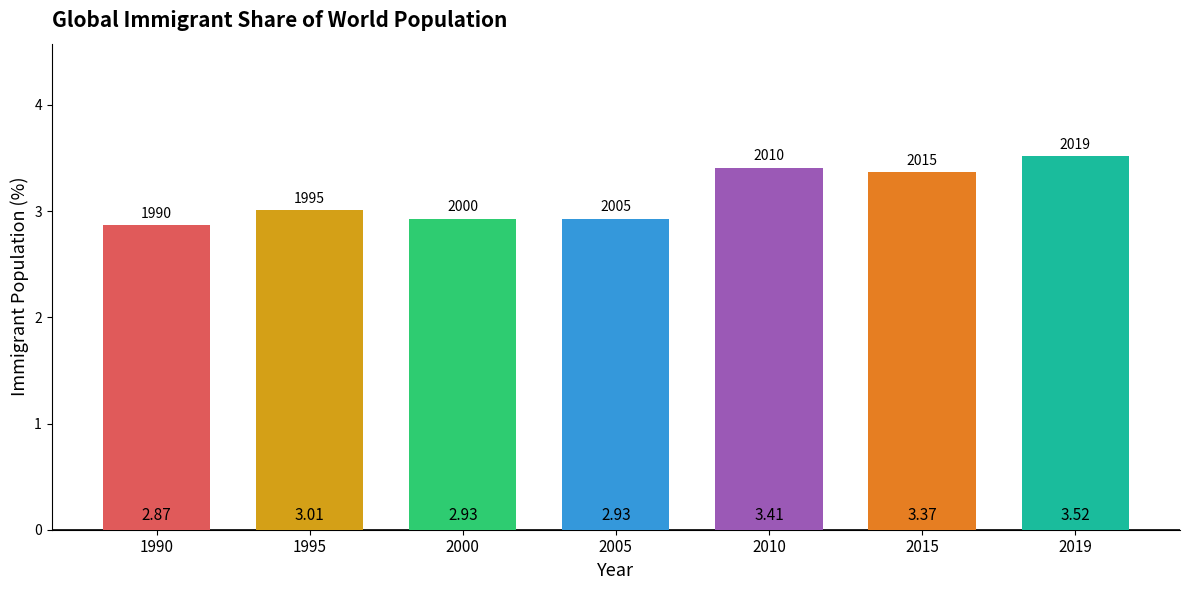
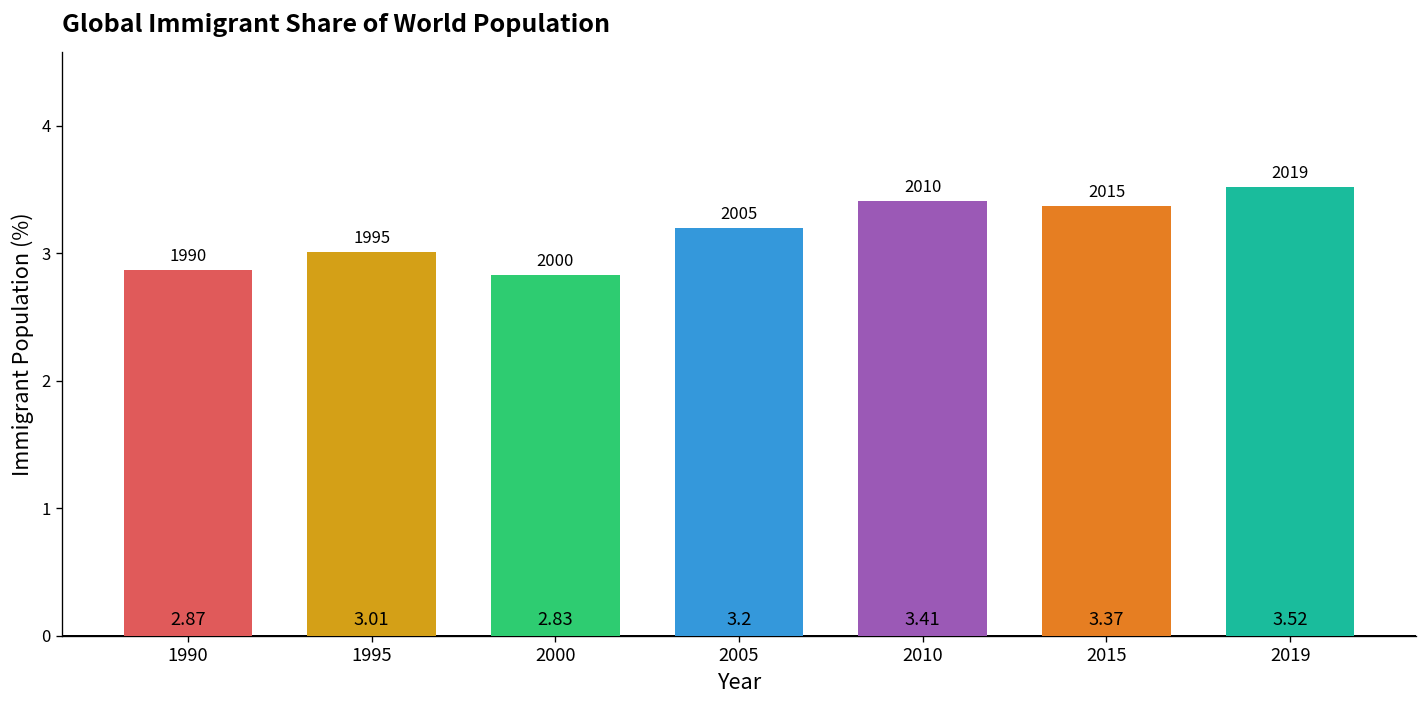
2000: 2.93 -> 2.83
2005: 2.93 -> 3.2
